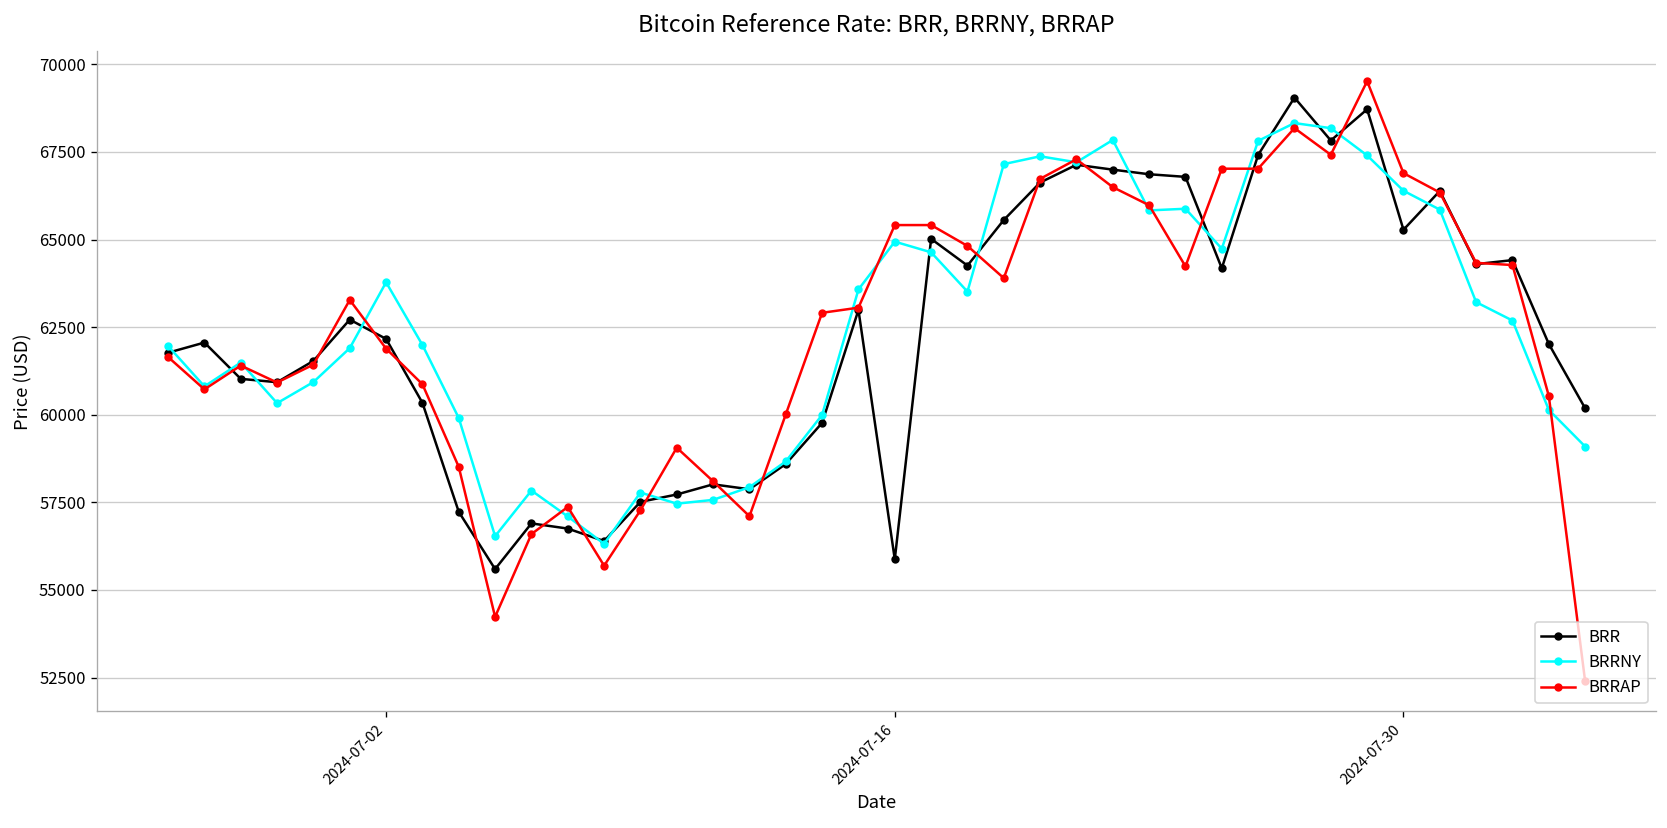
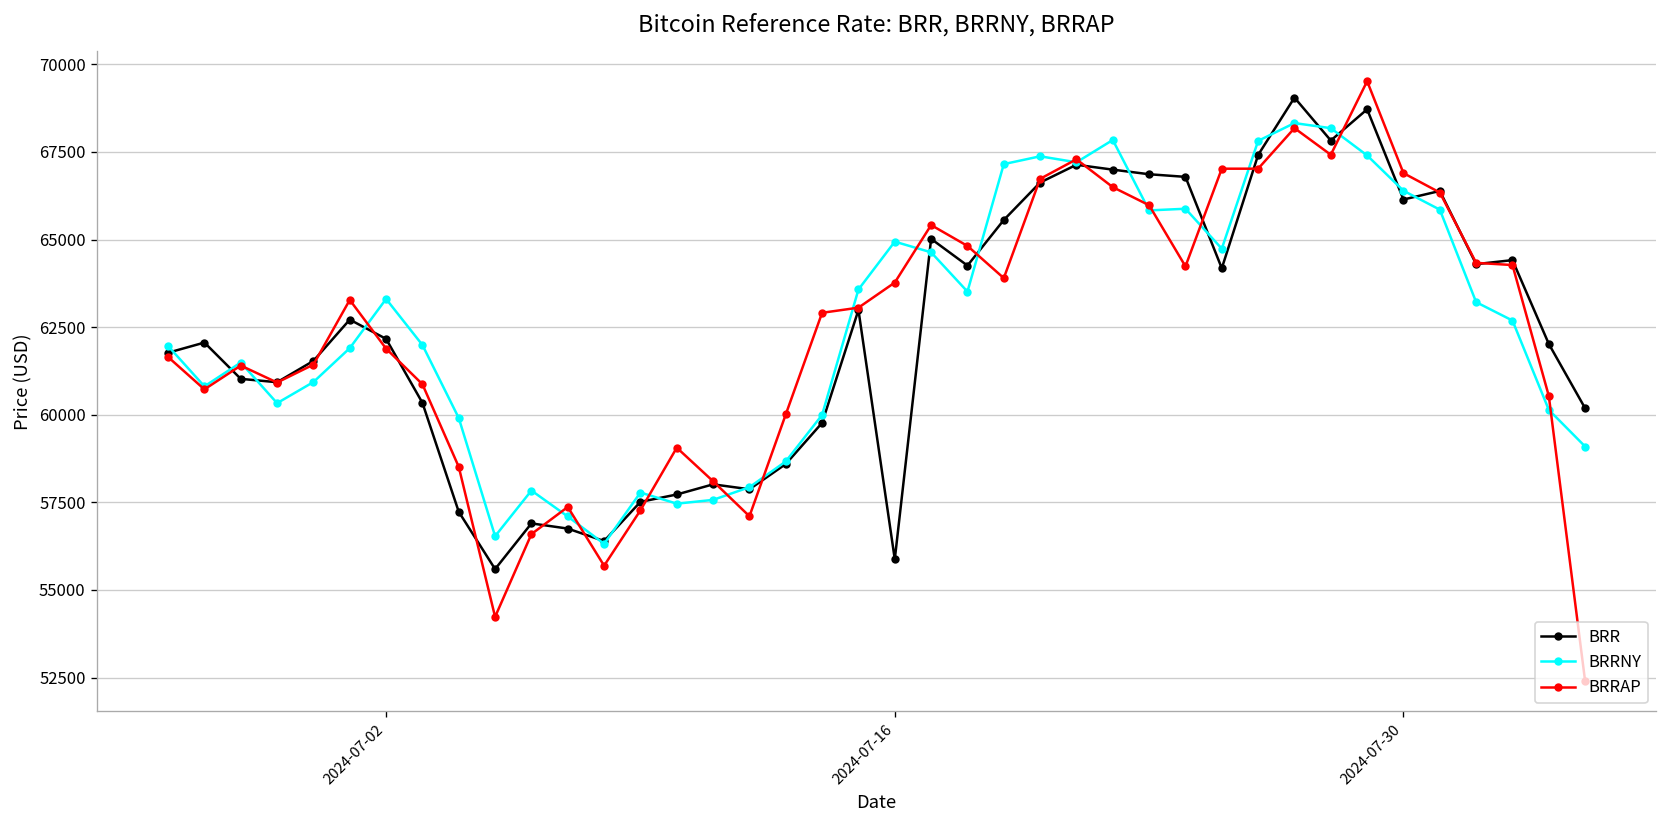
BRRNY, 2024-07-02: 63800 -> 63300
BRRAP, 2024-07-16: 65400 -> 63800
BRR, 2024-07-30: 65300 -> 66100
